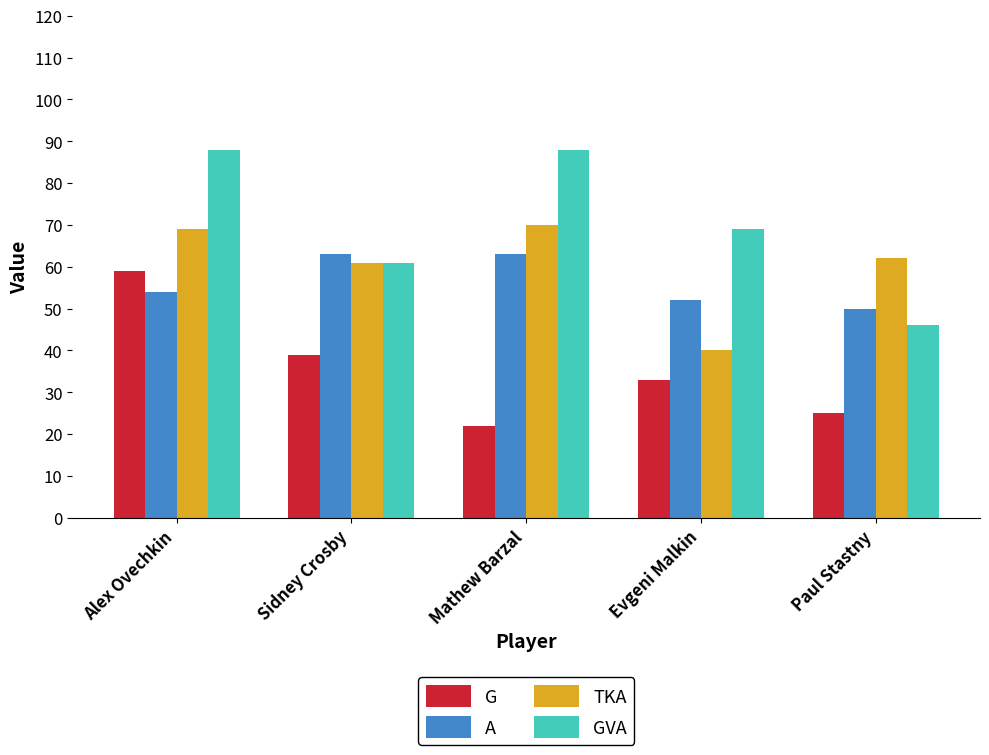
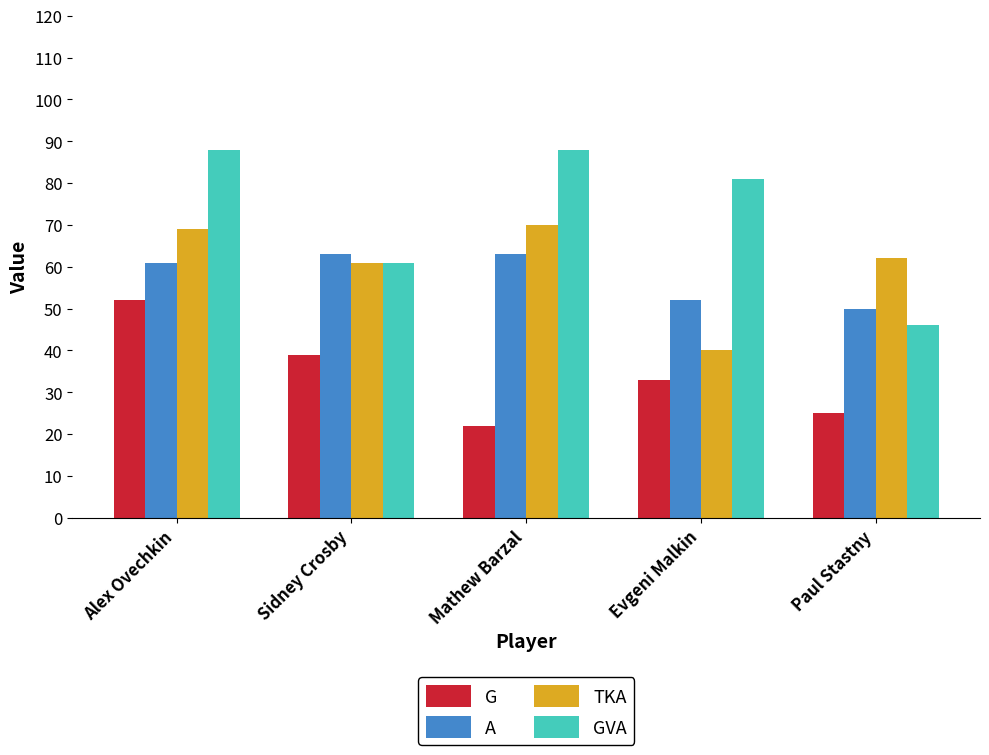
G, Alex Ovechkin: 59 -> 52
A, Alex Ovechkin: 54 -> 61
GVA, Evgeni Malkin: 69 -> 81
